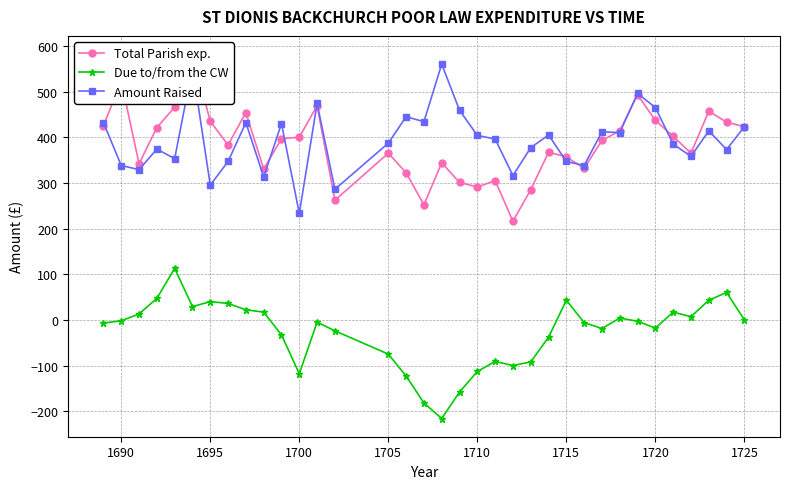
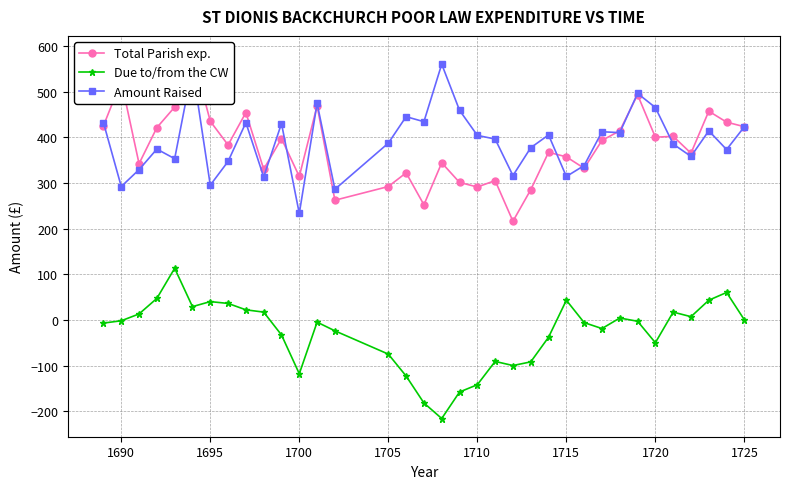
Amount Raised, 1690: 340 -> 290
Total Parish exp., 1700: 400 -> 310
Total Parish exp., 1705: 370 -> 290
Due to/from the CW, 1710: -110 -> -140
Amount Raised, 1715: 350 -> 310
Total Parish exp., 1720: 440 -> 400
Due to/from the CW, 1720: -20 -> -50
